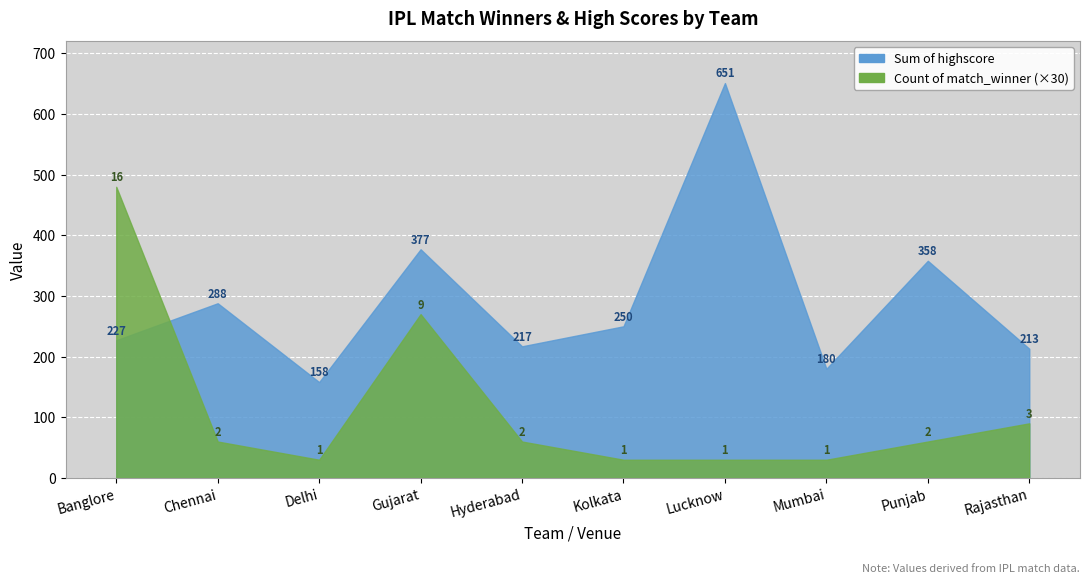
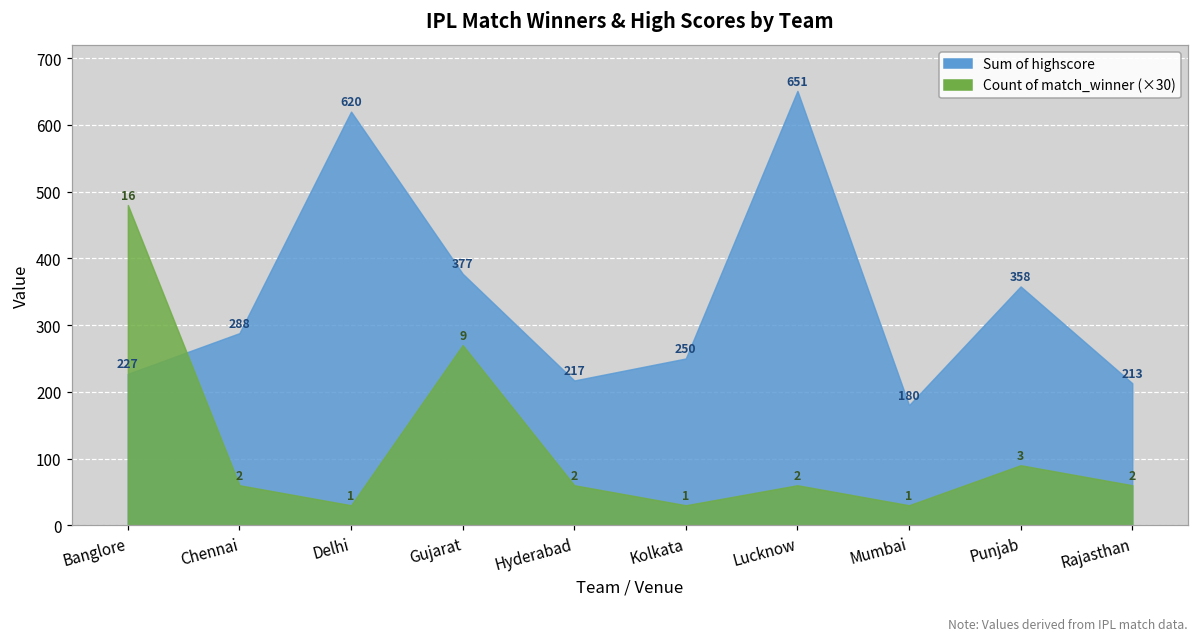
Sum of highscore, Delhi: 158 -> 620
Count of match_winner (×30), Lucknow: 1 -> 2
Count of match_winner (×30), Punjab: 2 -> 3
Count of match_winner (×30), Rajasthan: 3 -> 2
